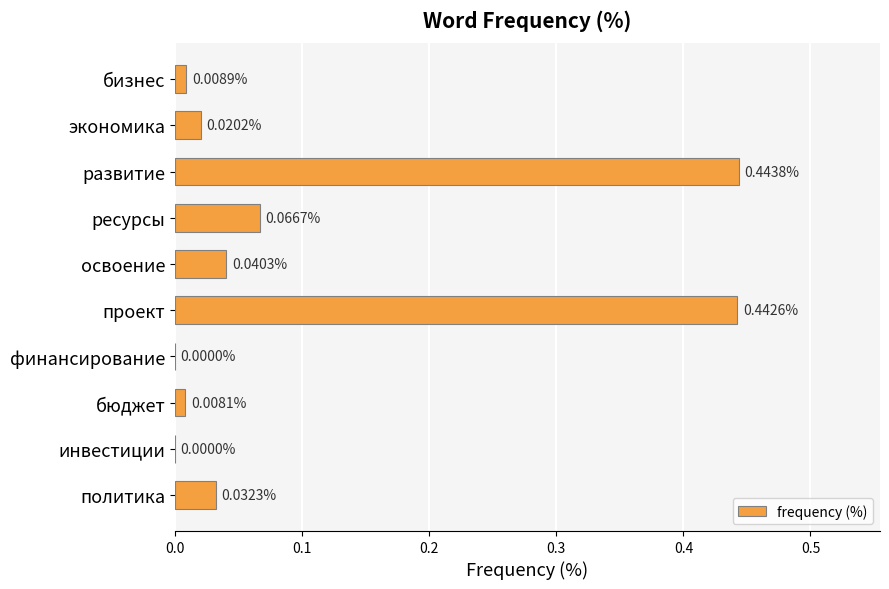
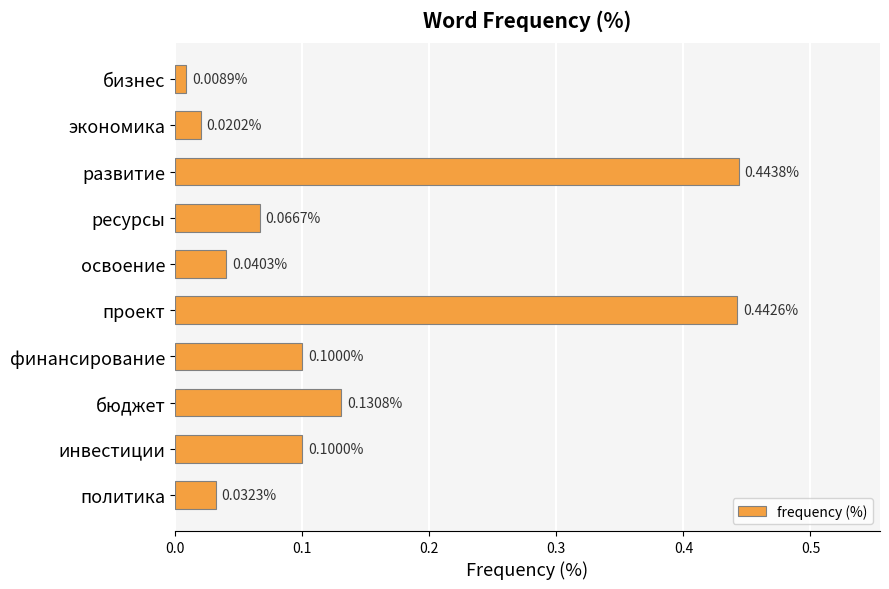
финансирование: 0.0000% -> 0.1000%
бюджет: 0.0081% -> 0.1308%
инвестиции: 0.0000% -> 0.1000%
